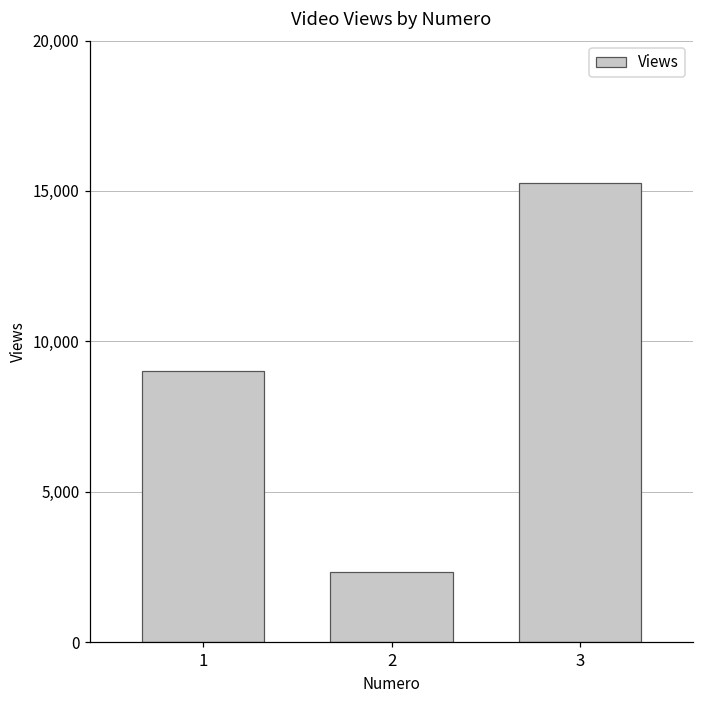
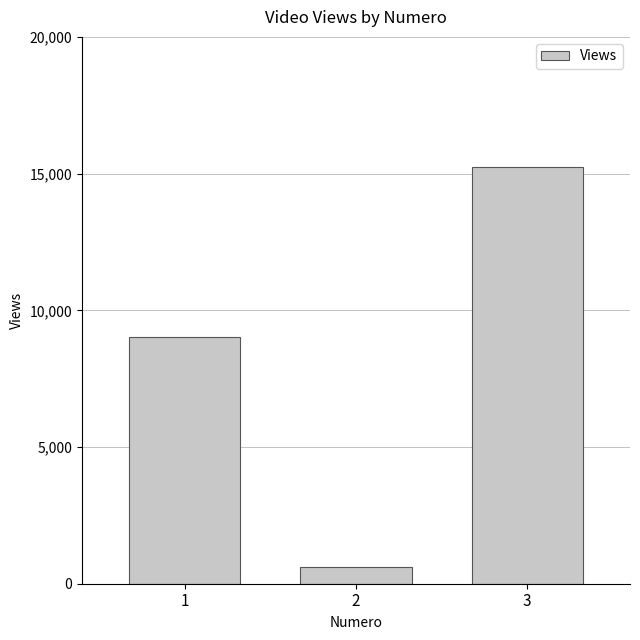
2: 2,300 -> 600
